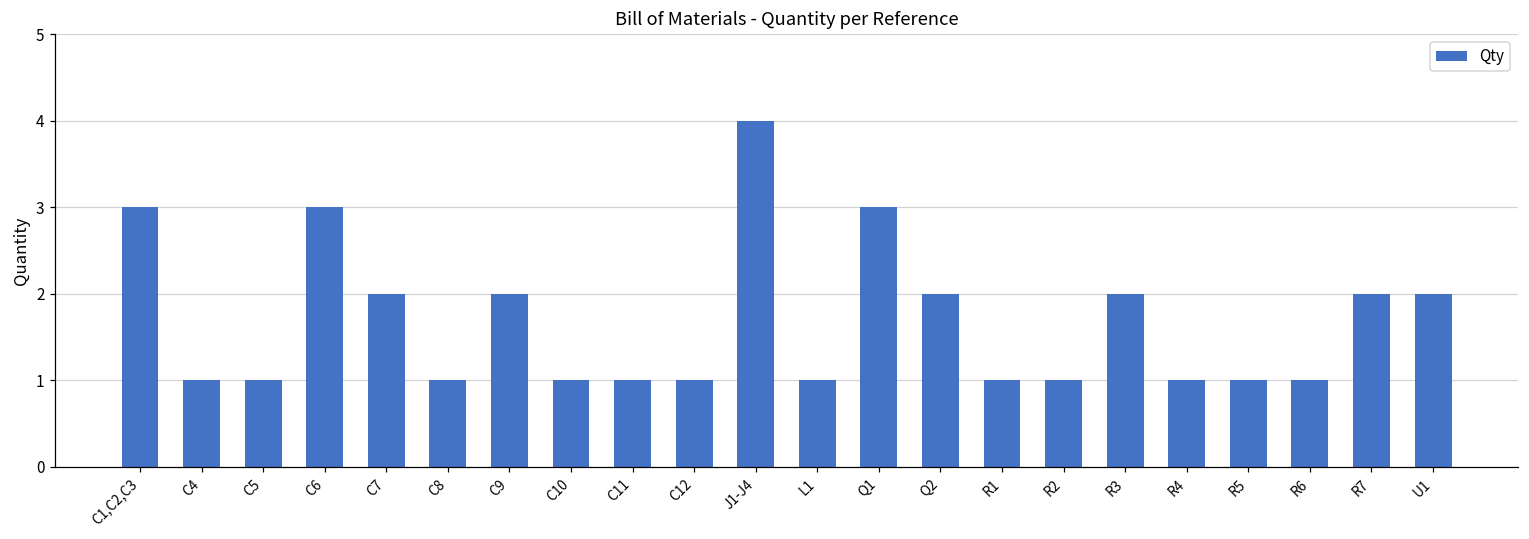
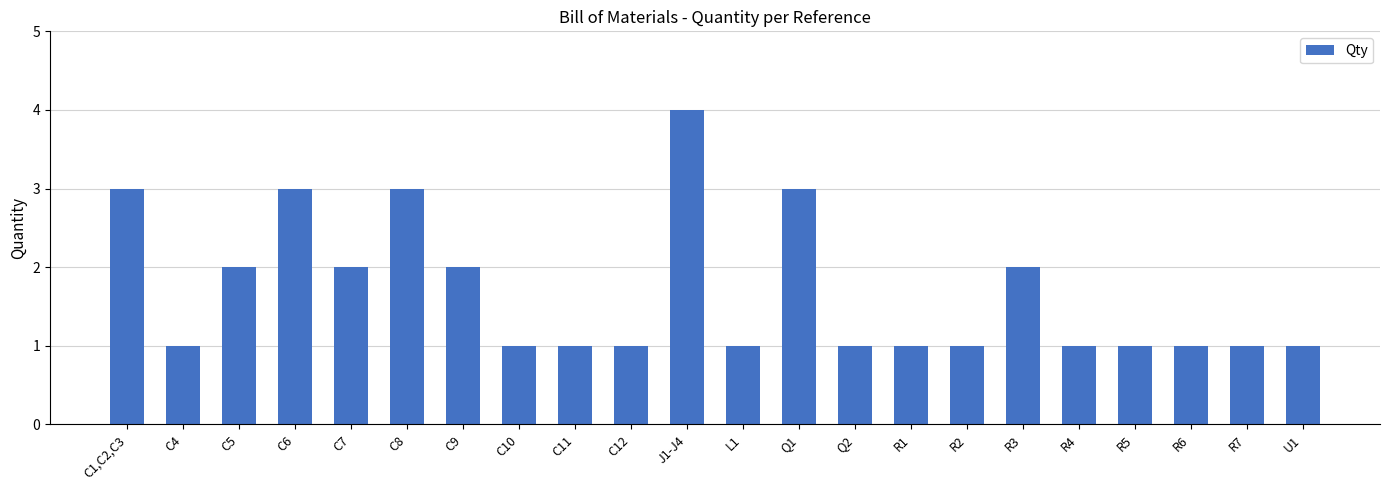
C5: 1 -> 2
C8: 1 -> 3
Q2: 2 -> 1
R7: 2 -> 1
U1: 2 -> 1
